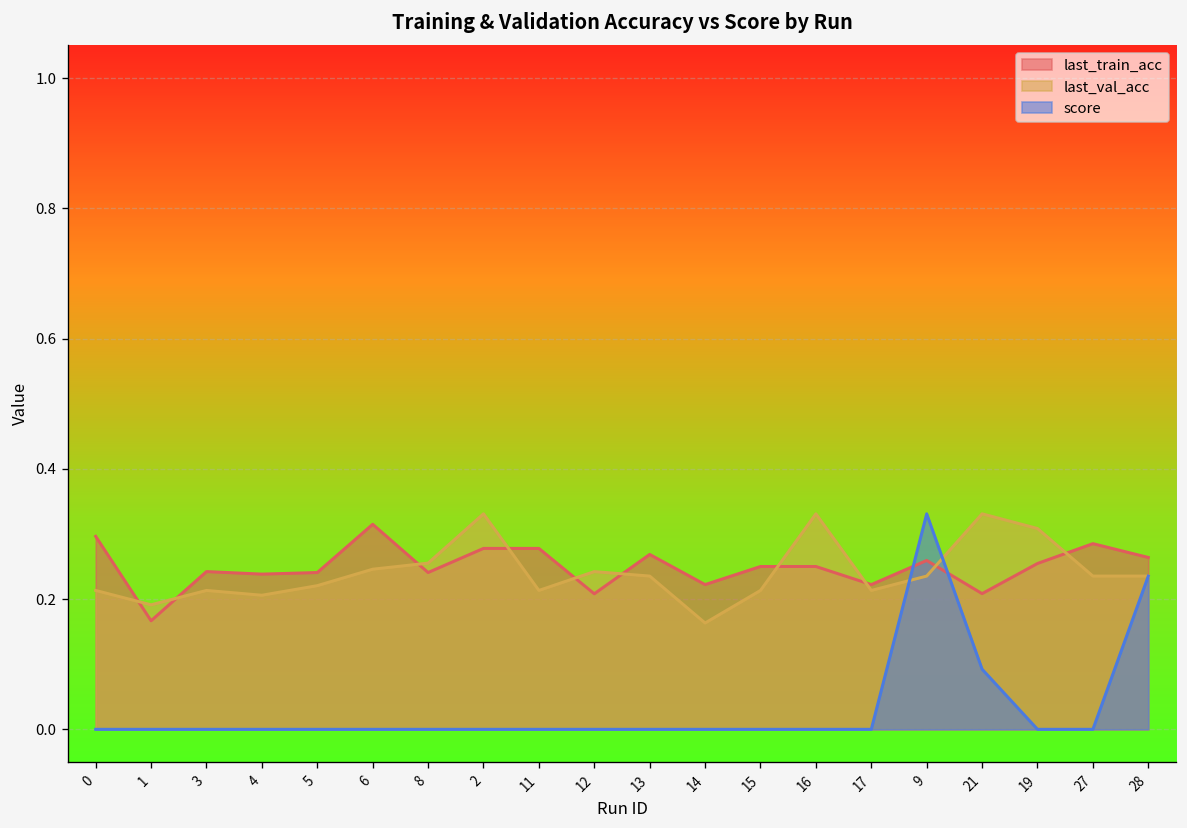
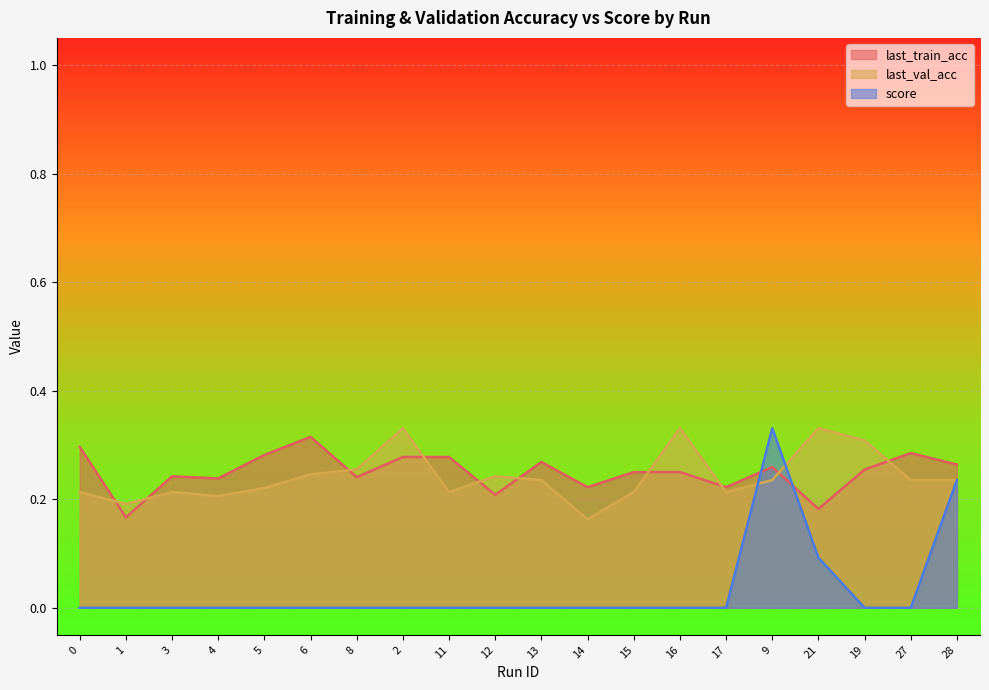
last_train_acc, 5: 0.24 -> 0.28
last_train_acc, 21: 0.21 -> 0.18
